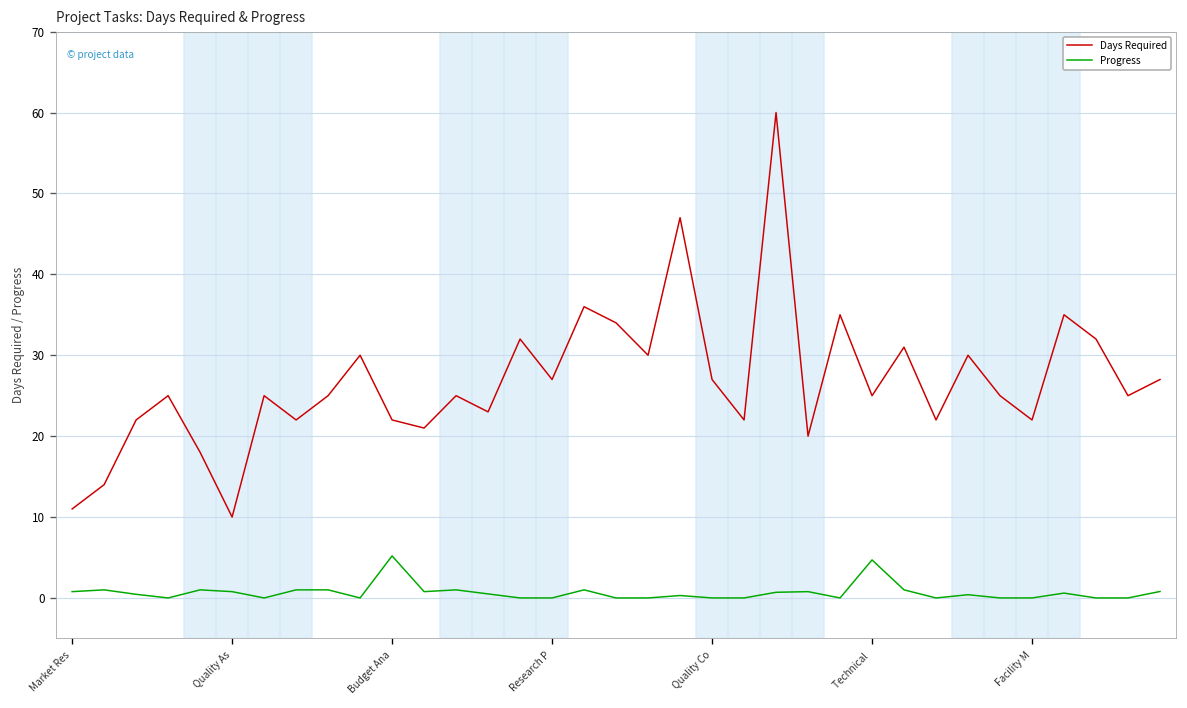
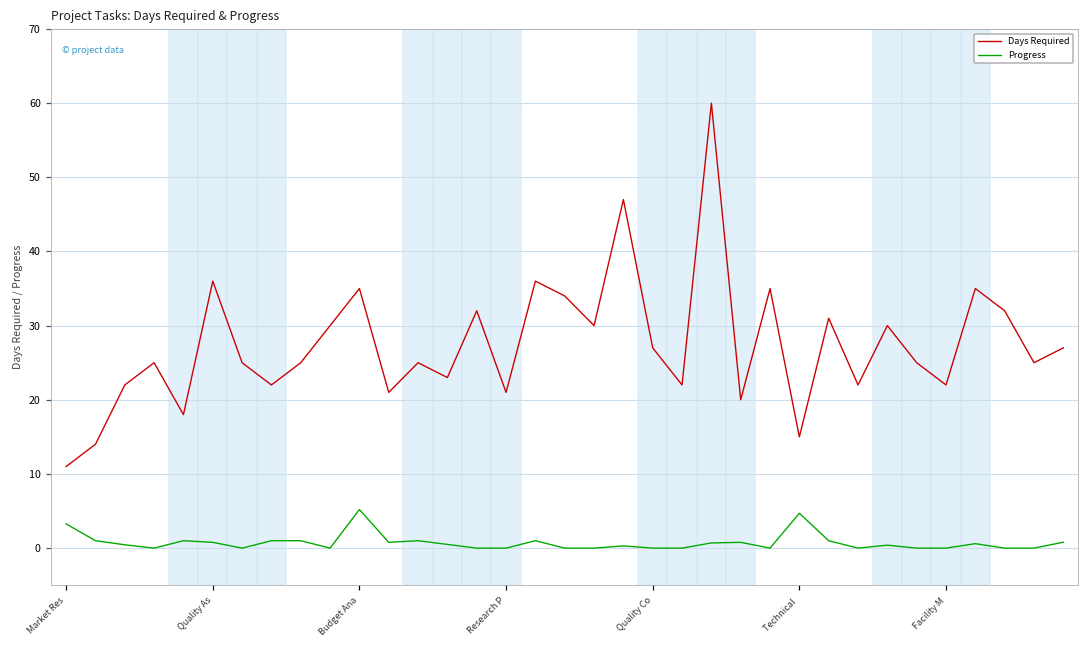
Progress, Market Res: 1 -> 3
Days Required, Quality As: 10 -> 36
Days Required, Budget Ana: 22 -> 35
Days Required, Research P: 27 -> 21
Days Required, Technical: 25 -> 15
